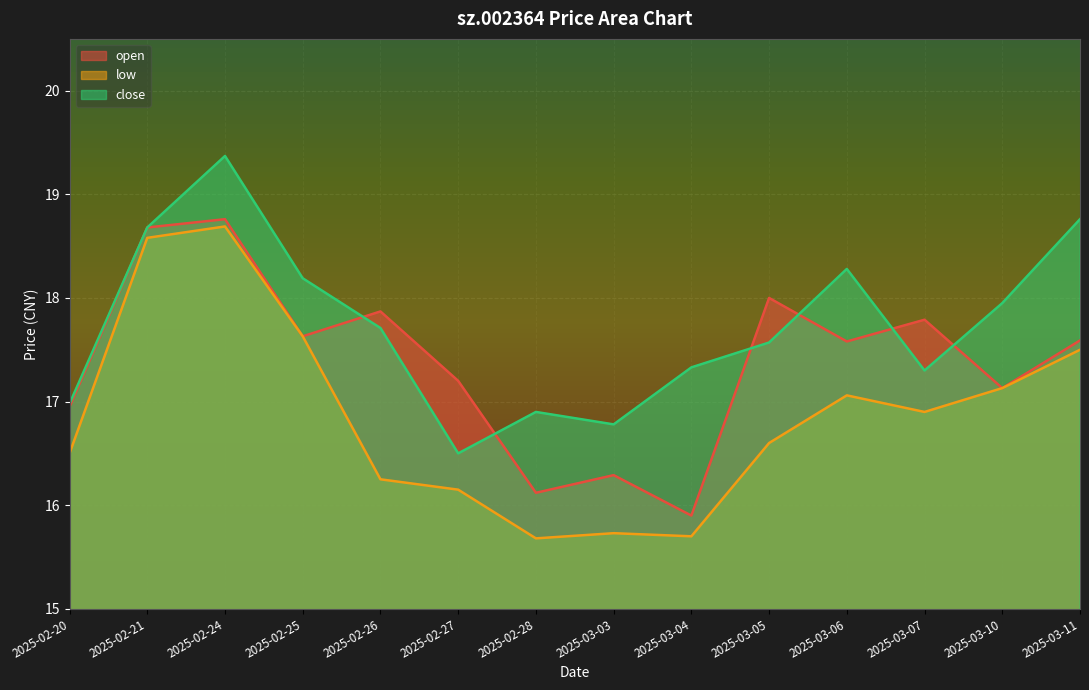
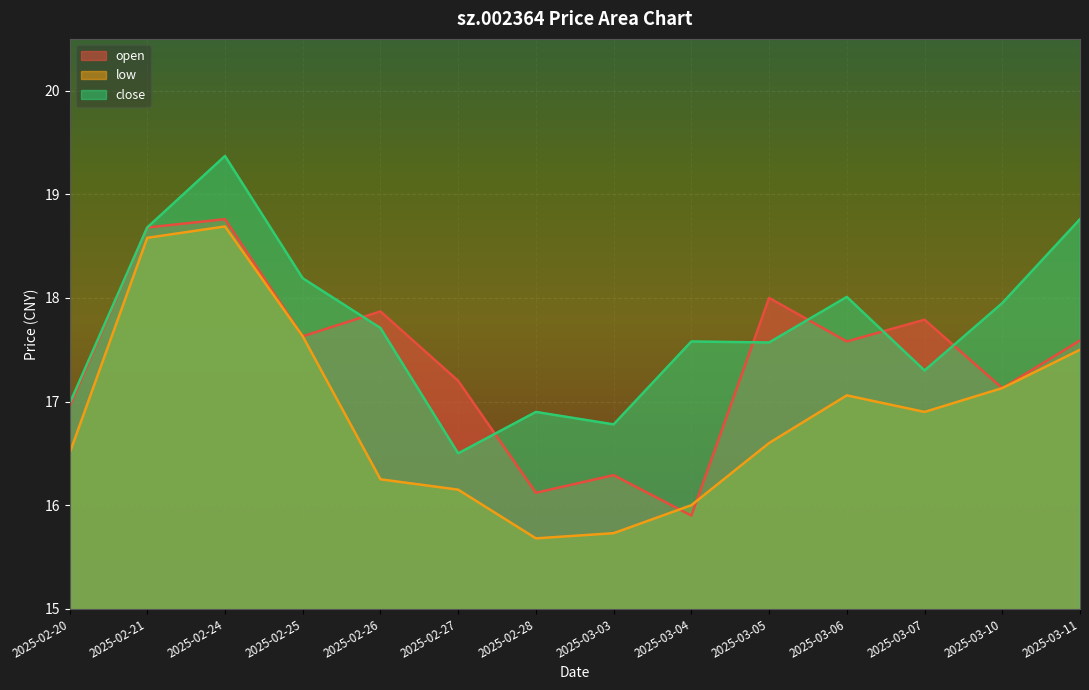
low, 2025-03-04: 15.7 -> 16.0
close, 2025-03-04: 17.33 -> 17.58
close, 2025-03-06: 18.28 -> 18.01
